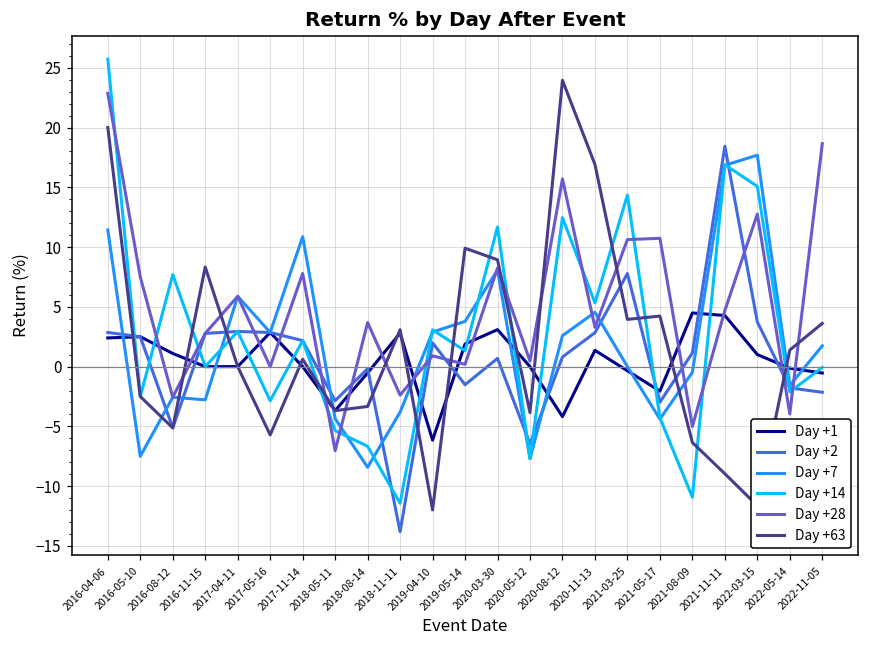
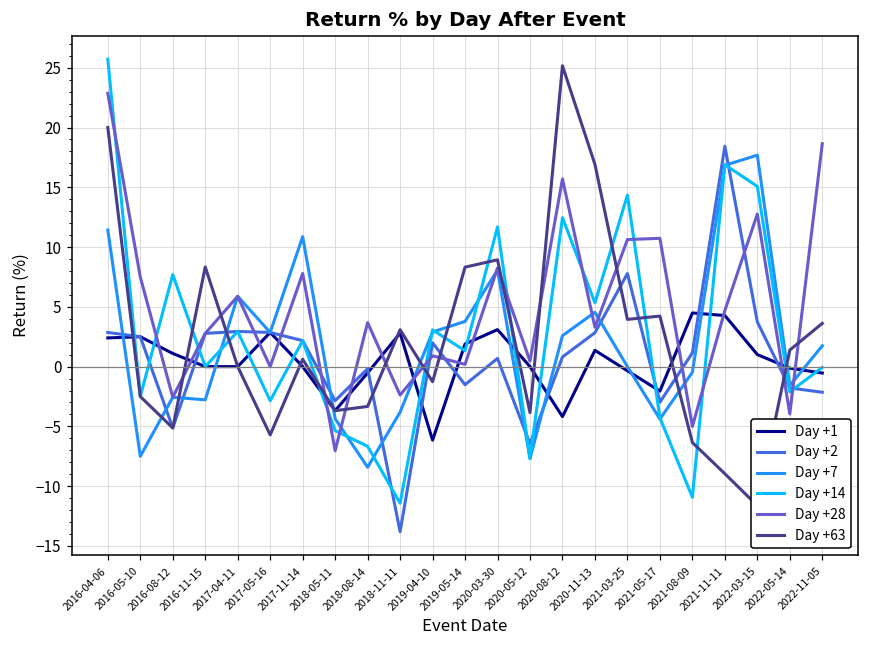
Day +63, 2019-04-10: -12.0 -> -1.3
Day +63, 2019-05-14: 9.9 -> 8.3
Day +63, 2020-08-12: 23.9 -> 25.2
